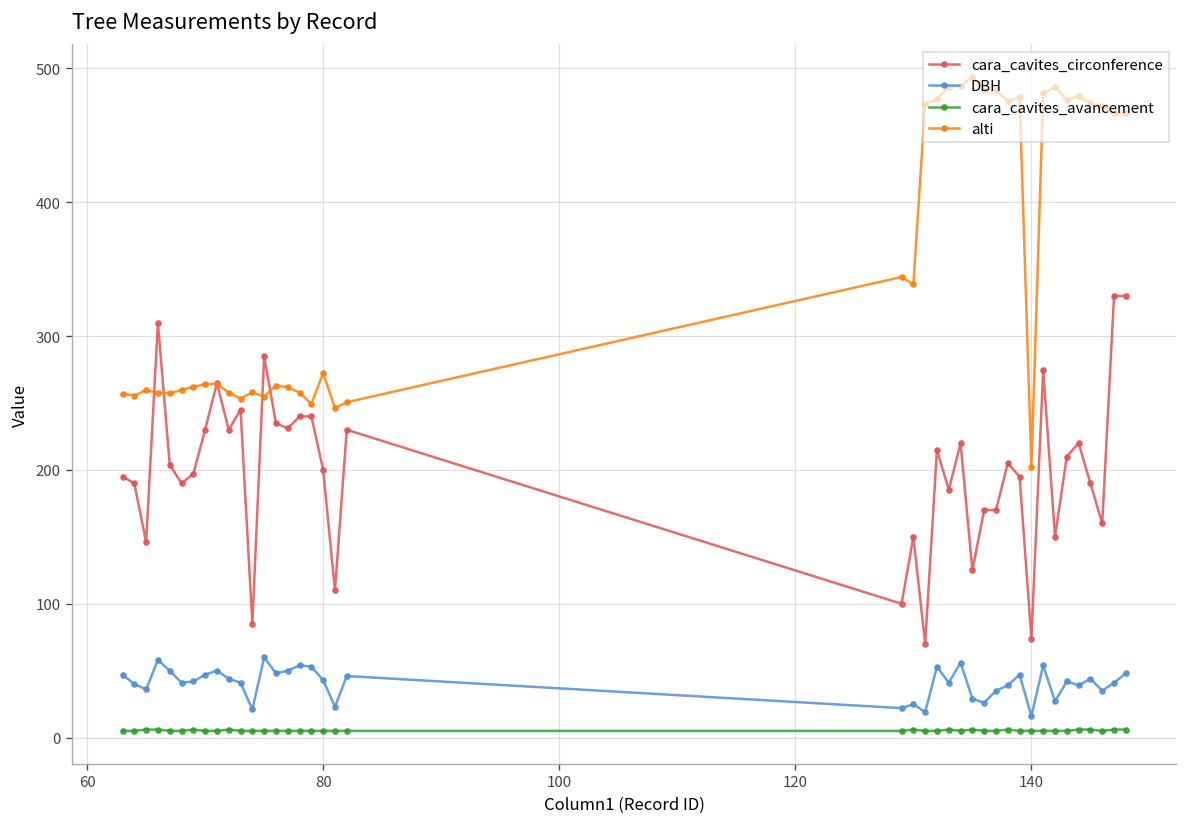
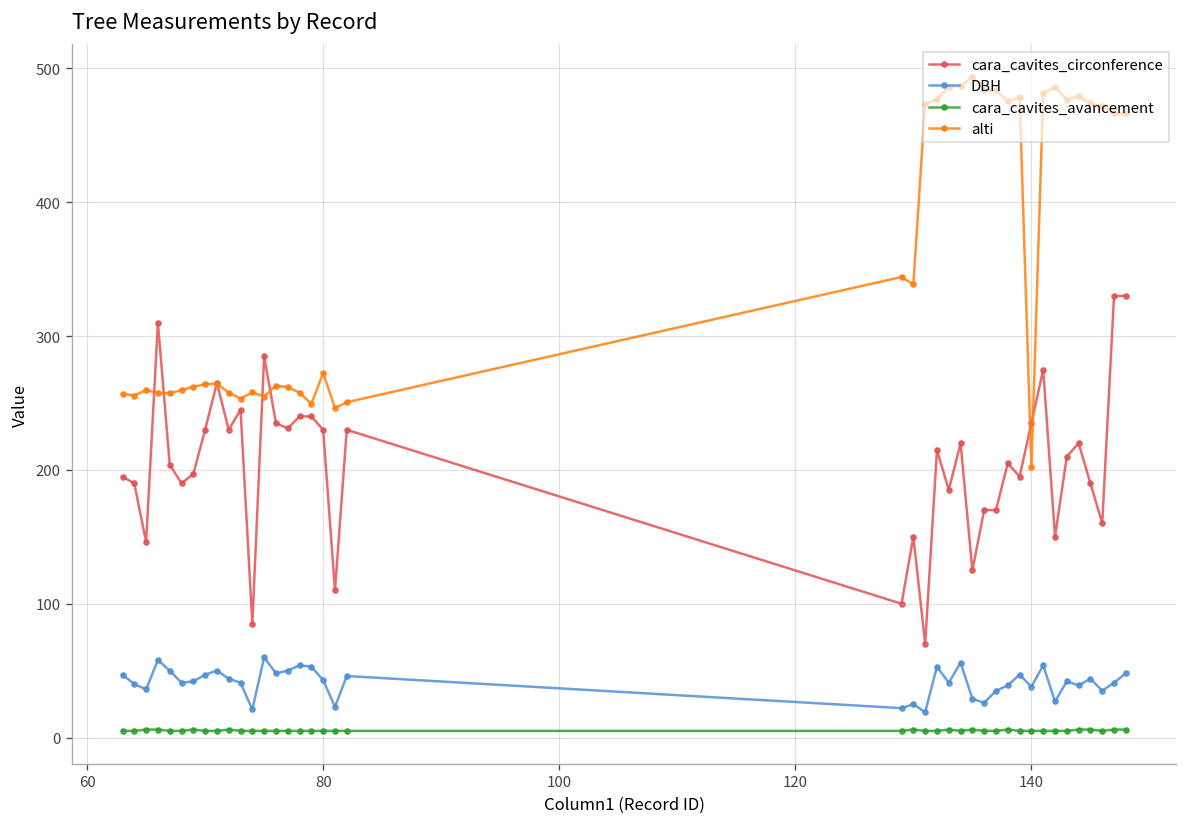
cara_cavites_circonference, 80: 200 -> 230
cara_cavites_circonference, 140: 74 -> 235
DBH, 140: 16 -> 38
